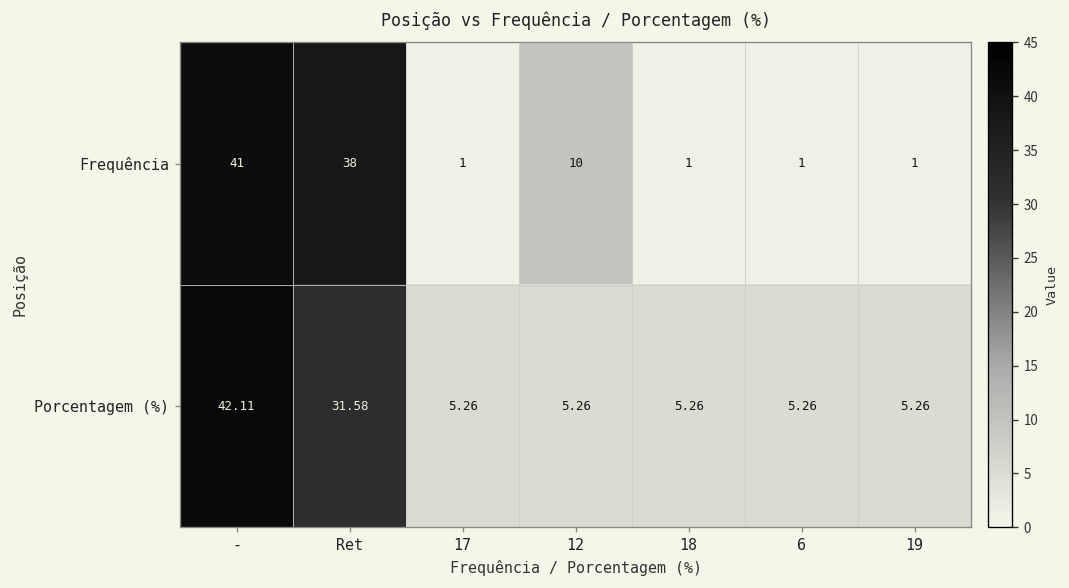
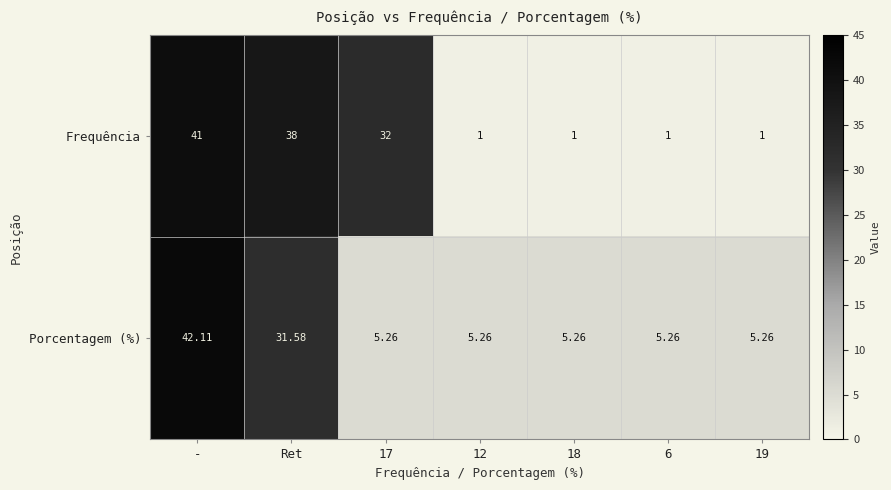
Frequência, 17: 1 -> 32
Frequência, 12: 10 -> 1
